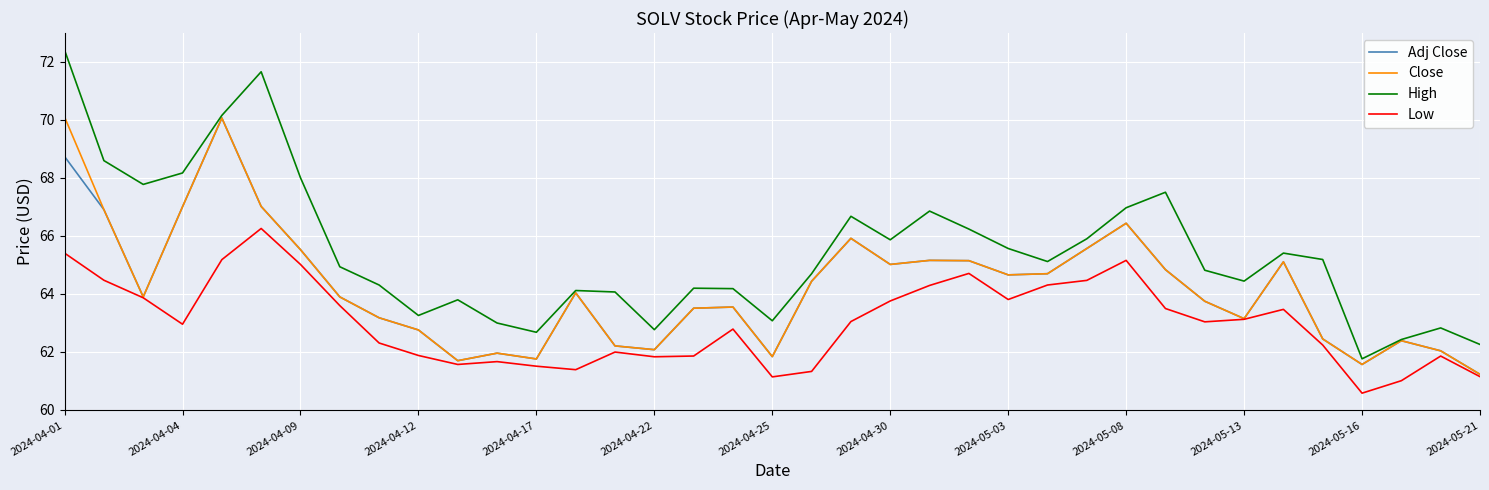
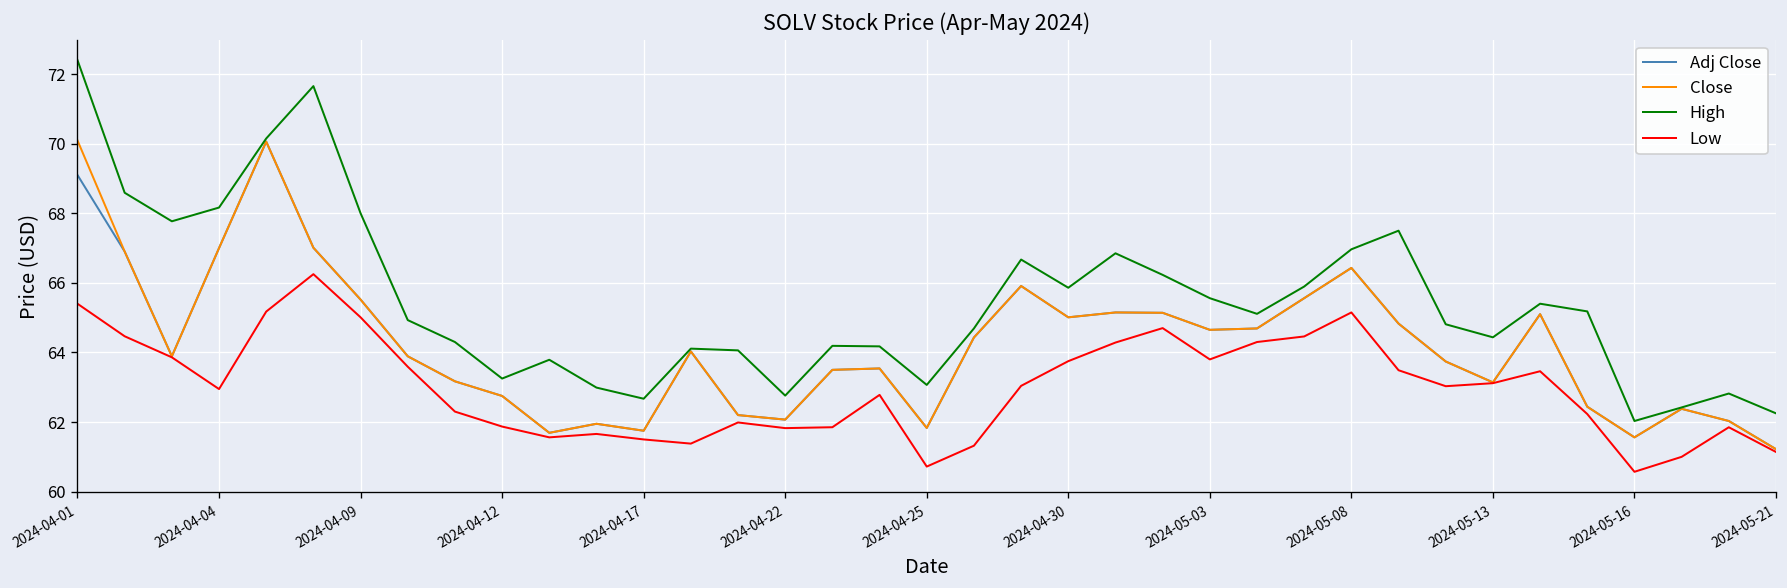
Adj Close, 2024-04-01: 68.7 -> 69.1
Low, 2024-04-25: 61.1 -> 60.7
High, 2024-05-16: 61.8 -> 62.0
